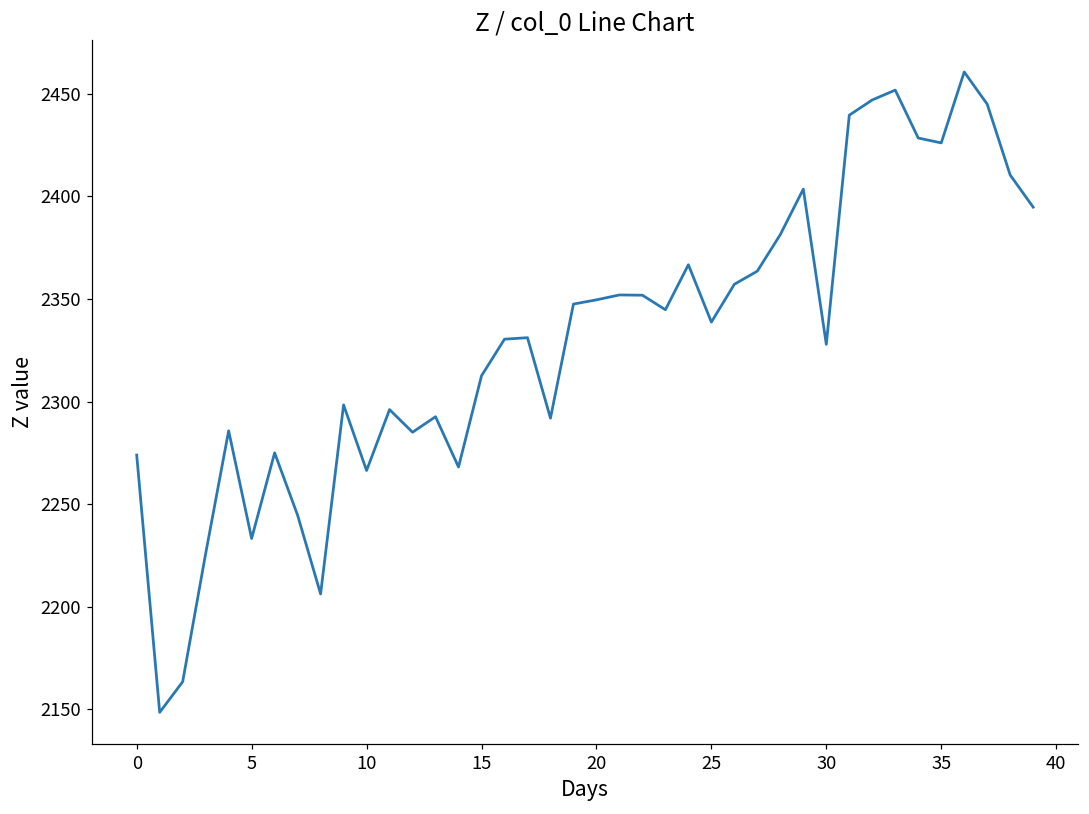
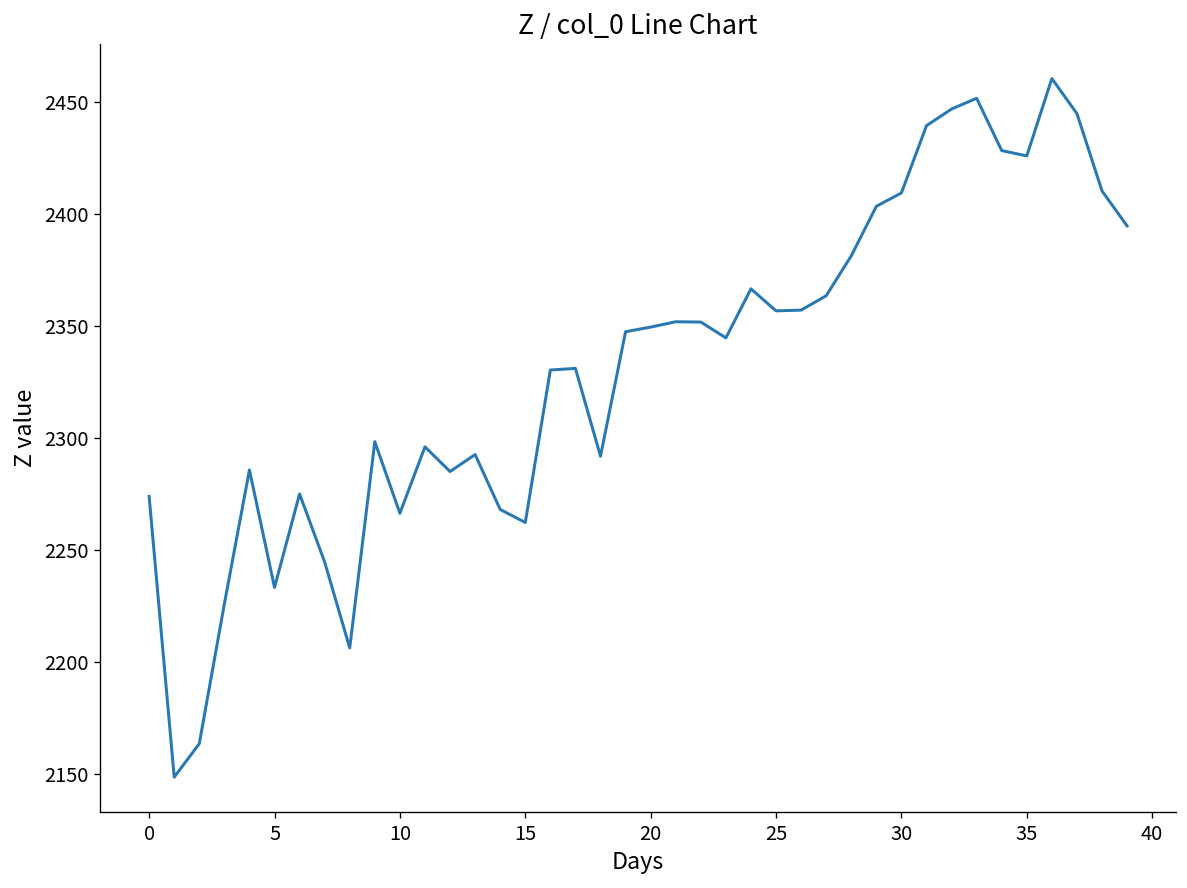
15: 2313 -> 2262
25: 2339 -> 2357
30: 2328 -> 2410
